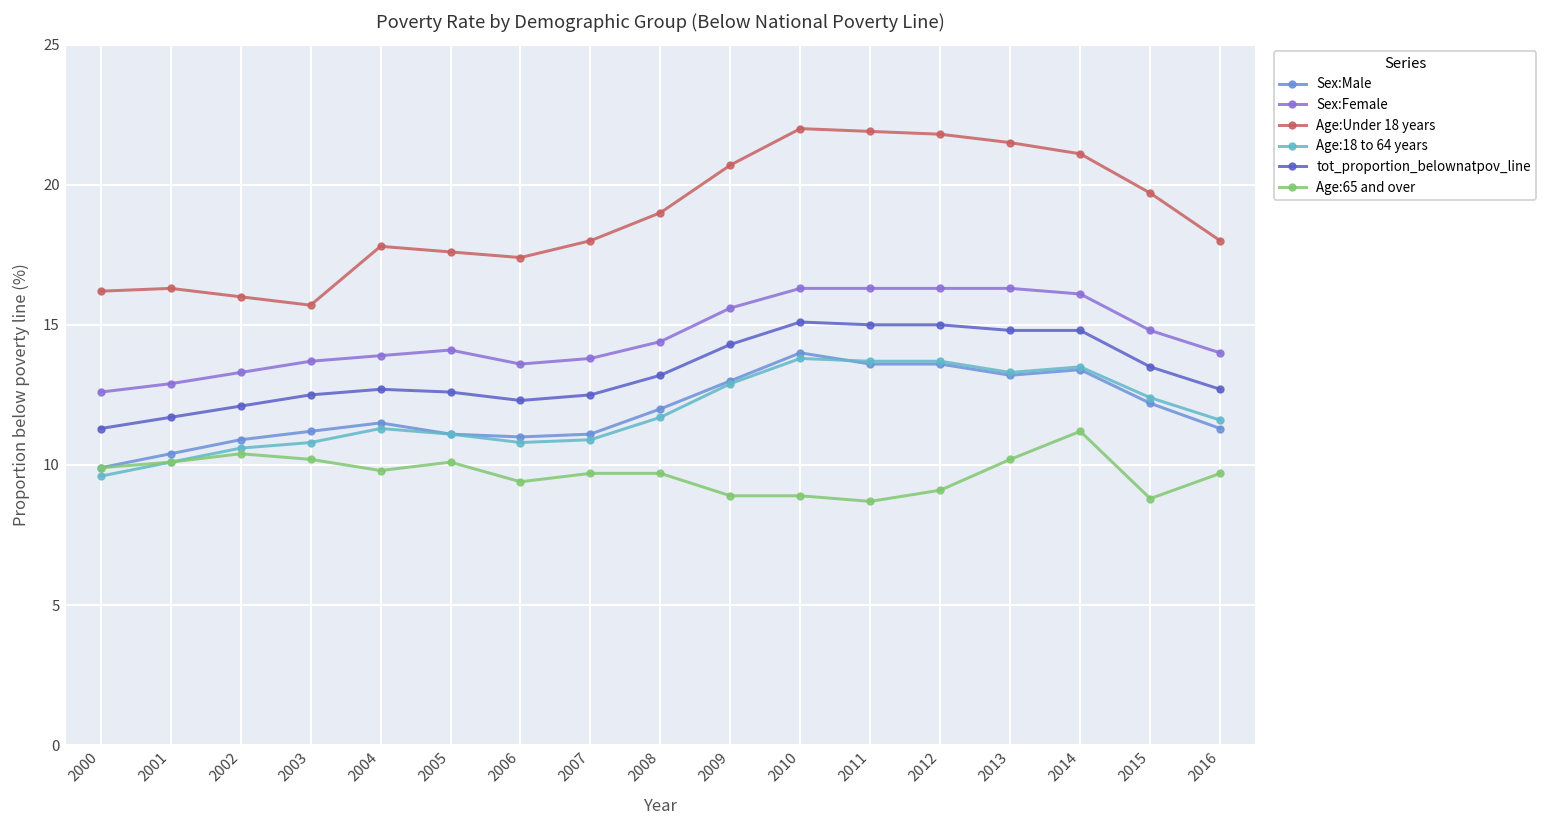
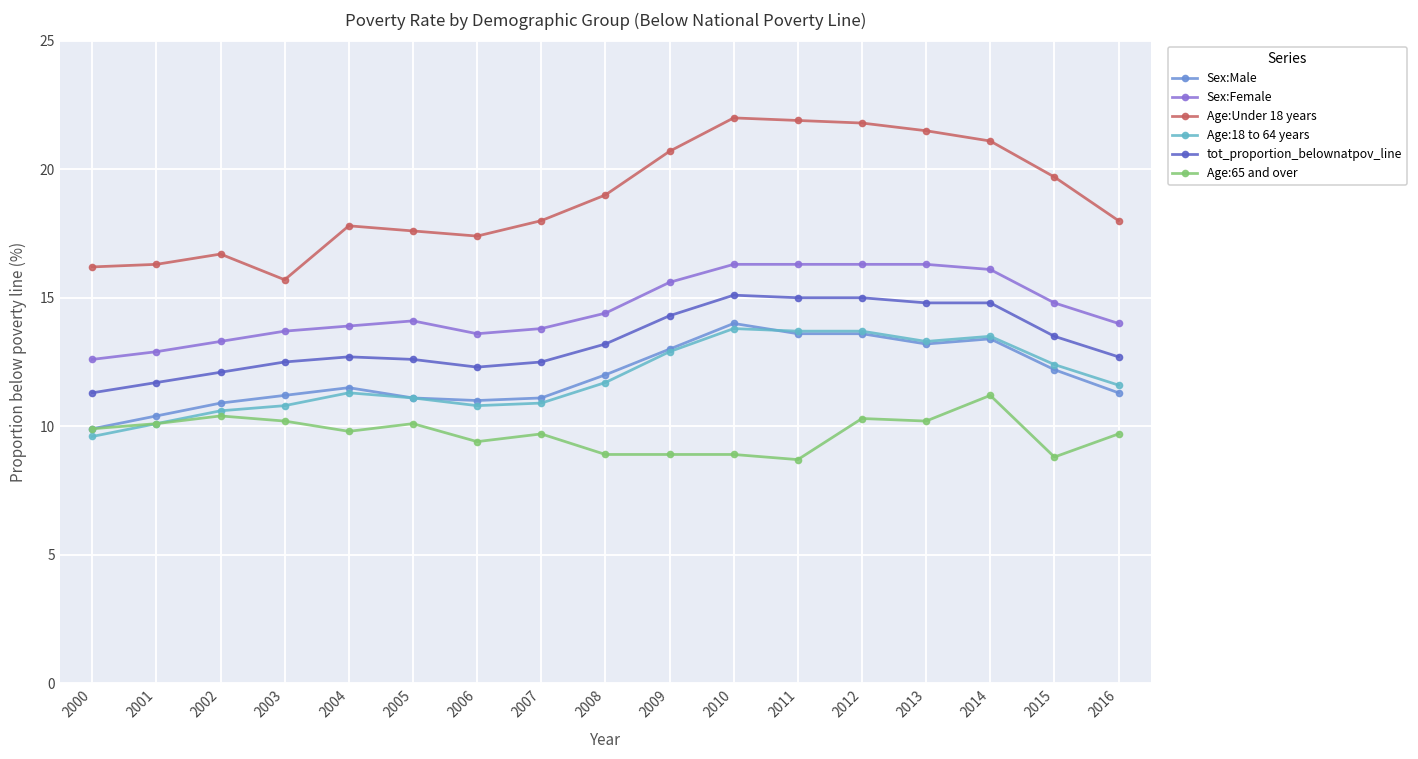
Age:Under 18 years, 2002: 16.0 -> 16.7
Age:65 and over, 2008: 9.7 -> 8.9
Age:65 and over, 2012: 9.1 -> 10.3
